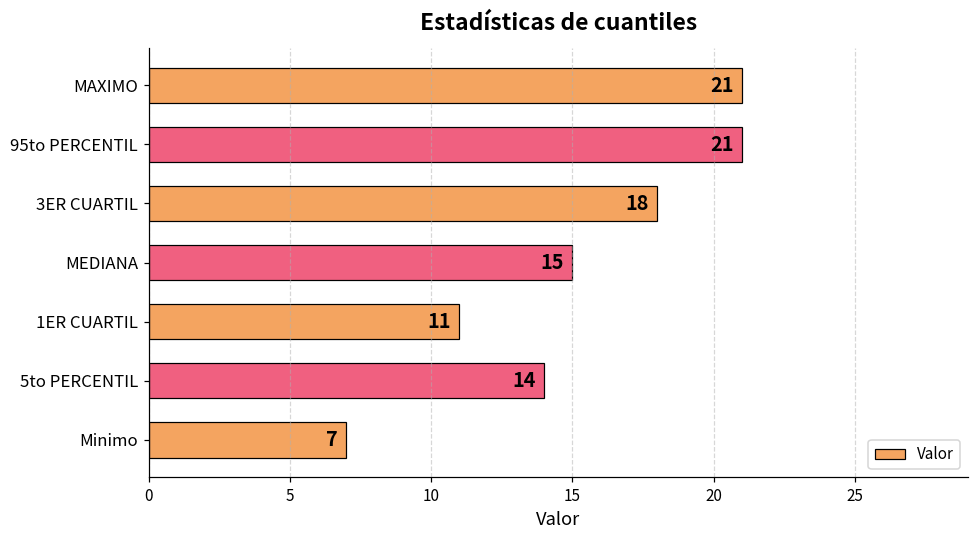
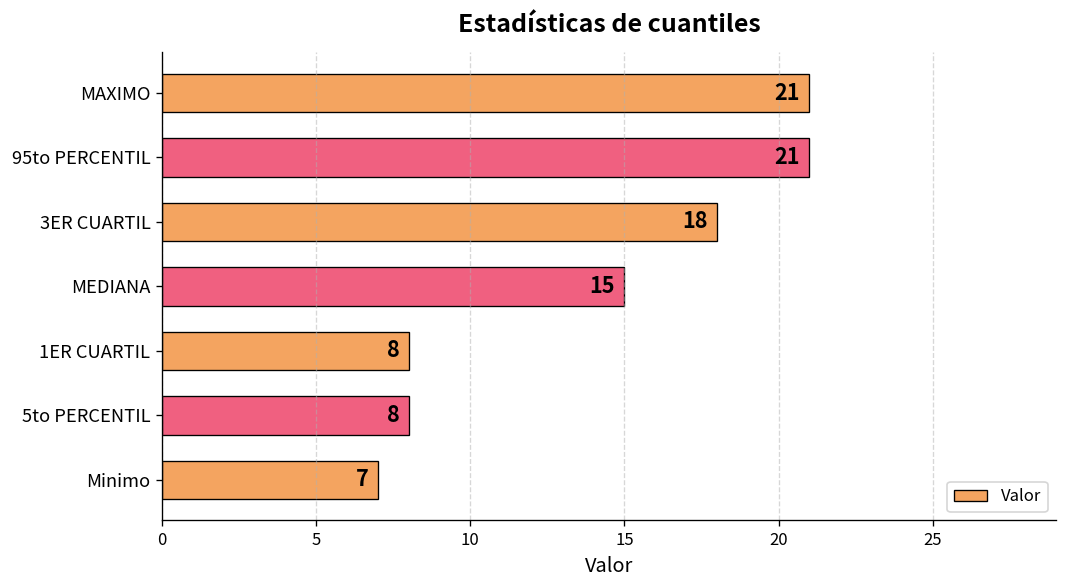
1ER CUARTIL: 11 -> 8
5to PERCENTIL: 14 -> 8
